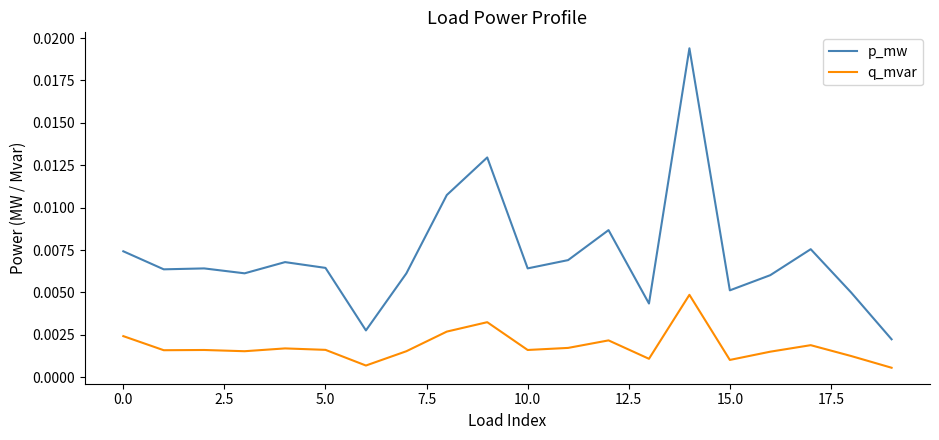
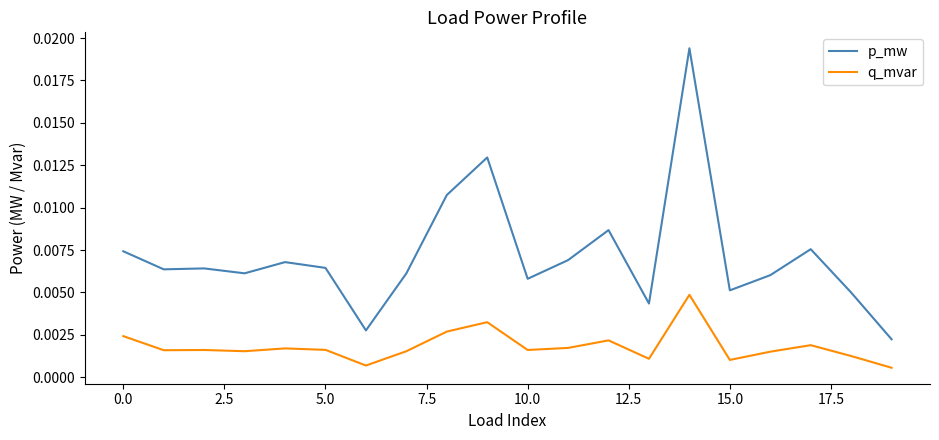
p_mw, 10.0: 0.0064 -> 0.0058
